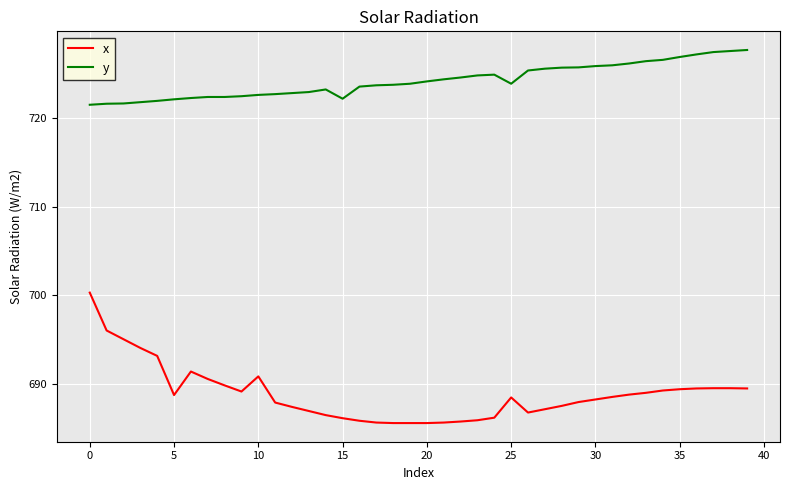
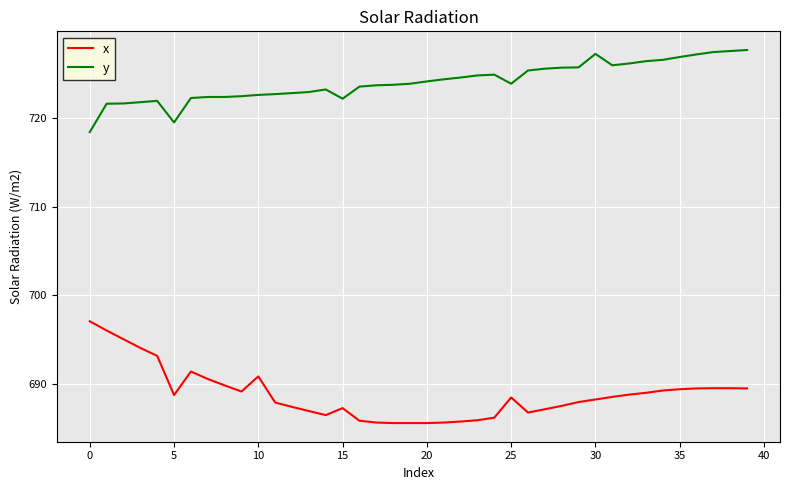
x, 0: 700 -> 697
y, 0: 722 -> 718
y, 5: 722 -> 720
x, 15: 686 -> 687
y, 30: 726 -> 727
